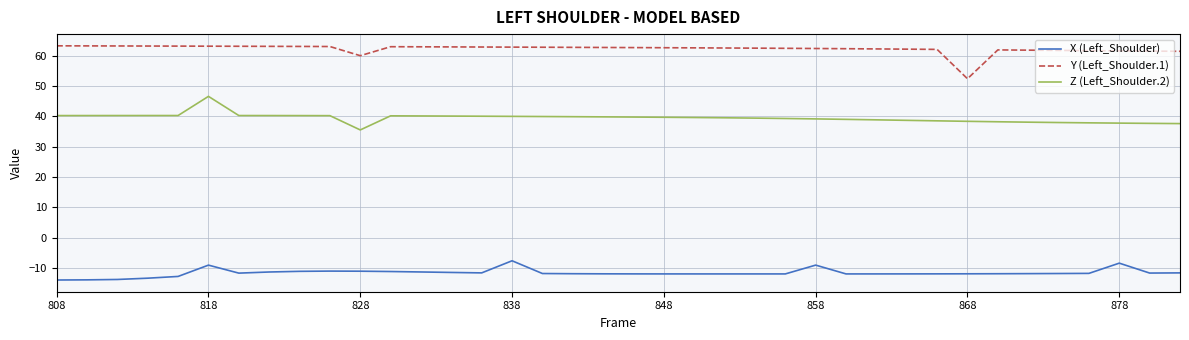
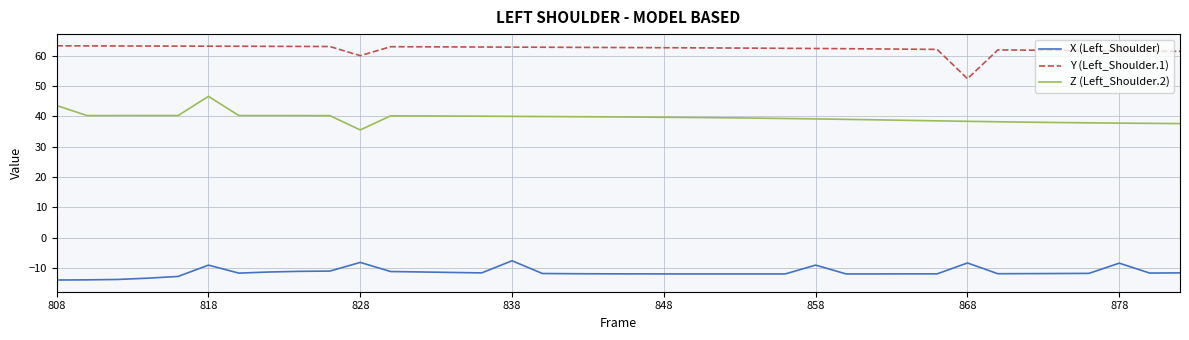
Z (Left_Shoulder.2), 808: 40 -> 44
X (Left_Shoulder), 828: -11 -> -8
X (Left_Shoulder), 868: -12 -> -8
